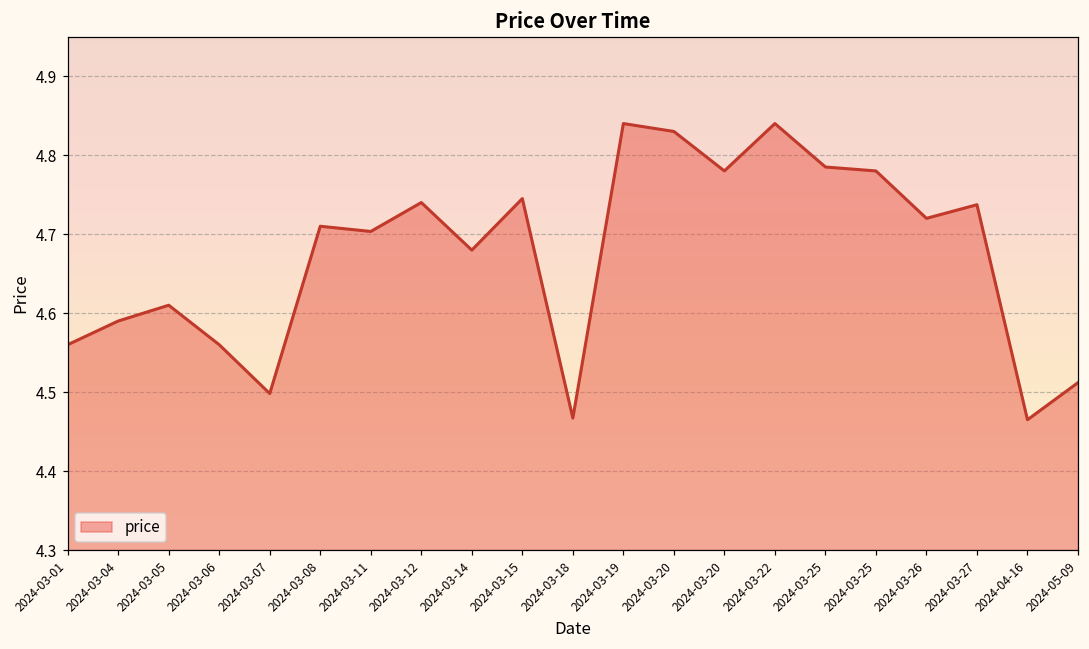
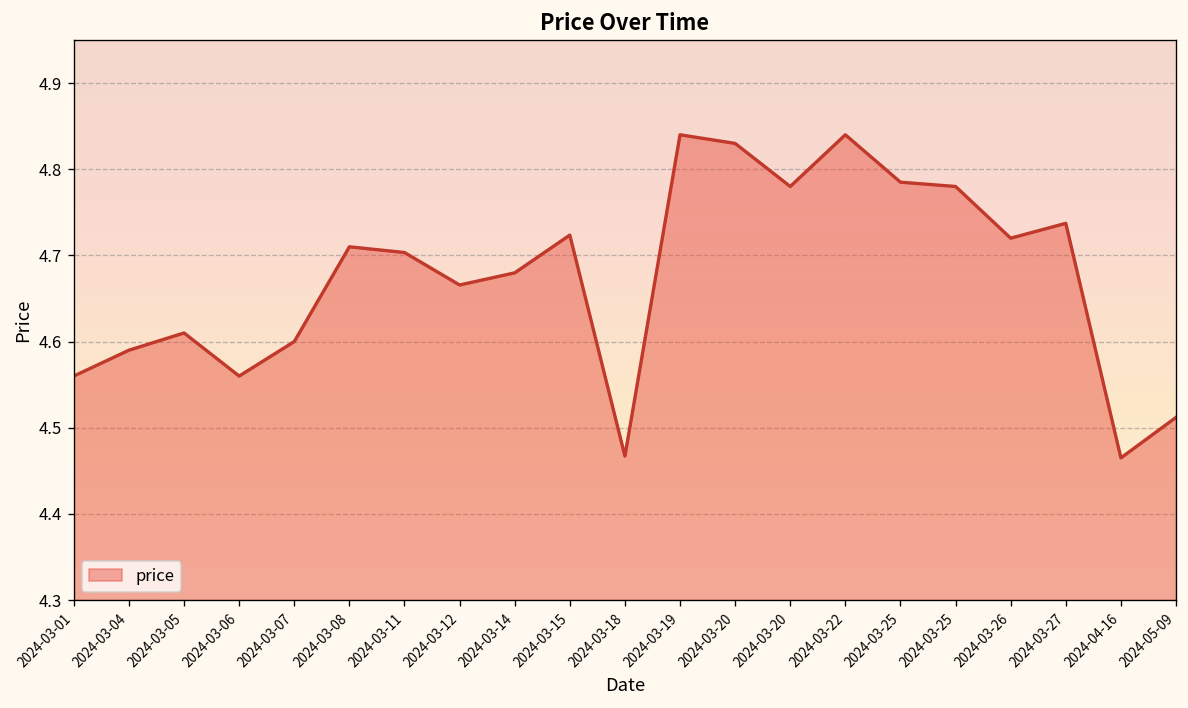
2024-03-07: 4.50 -> 4.60
2024-03-12: 4.74 -> 4.67
2024-03-15: 4.74 -> 4.72
